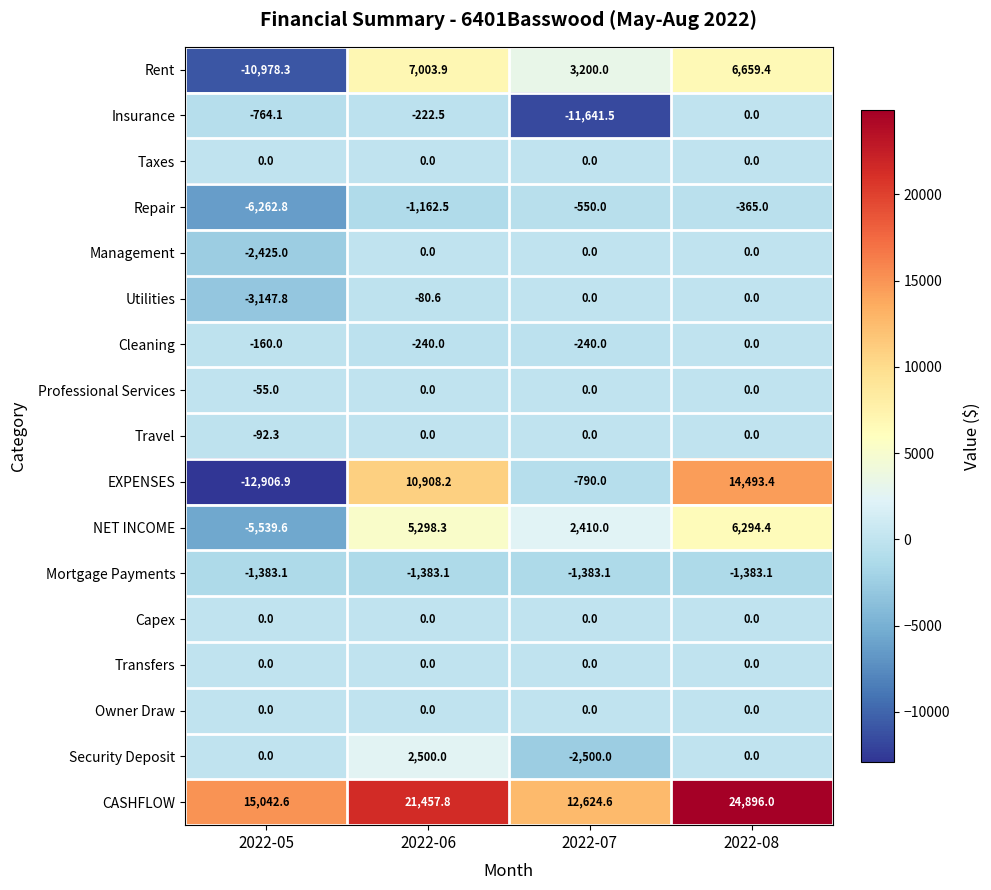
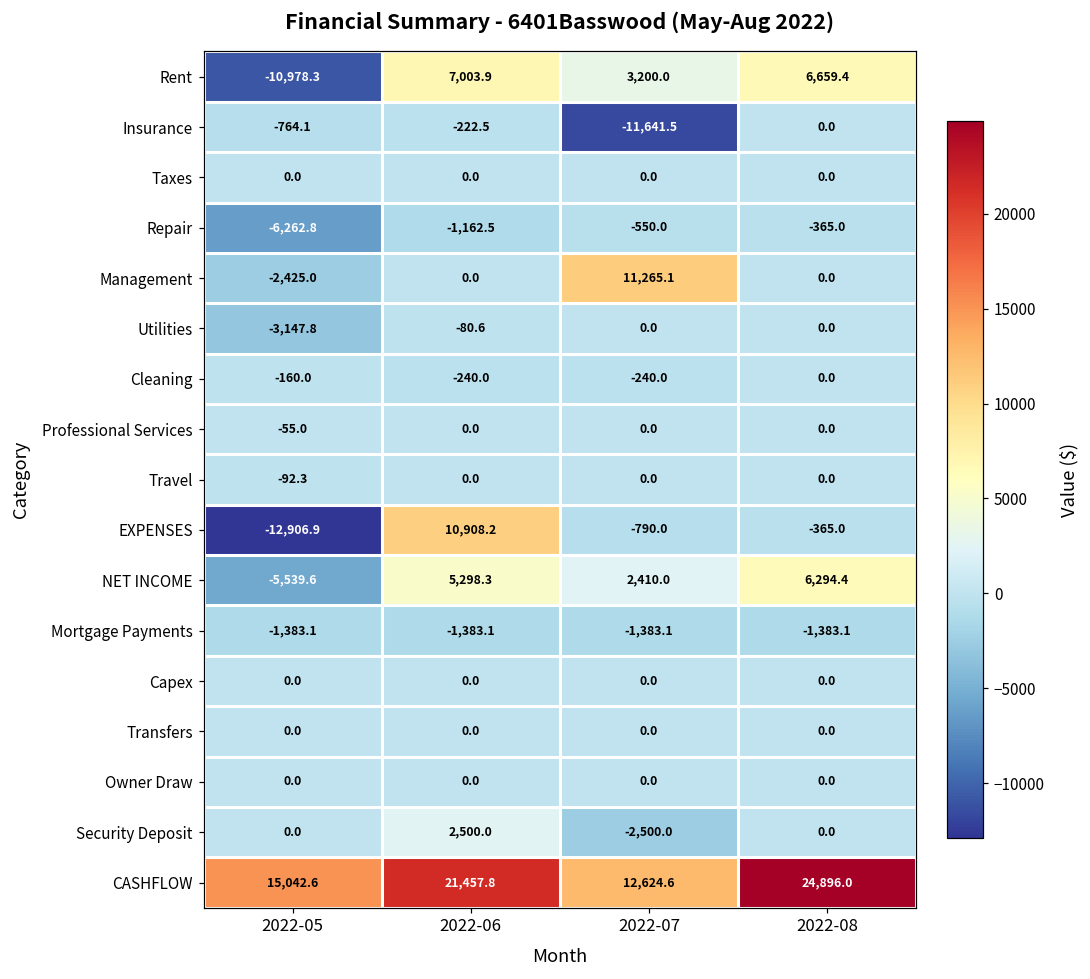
Management, 2022-07: 0.0 -> 11,265.1
EXPENSES, 2022-08: 14,493.4 -> -365.0
